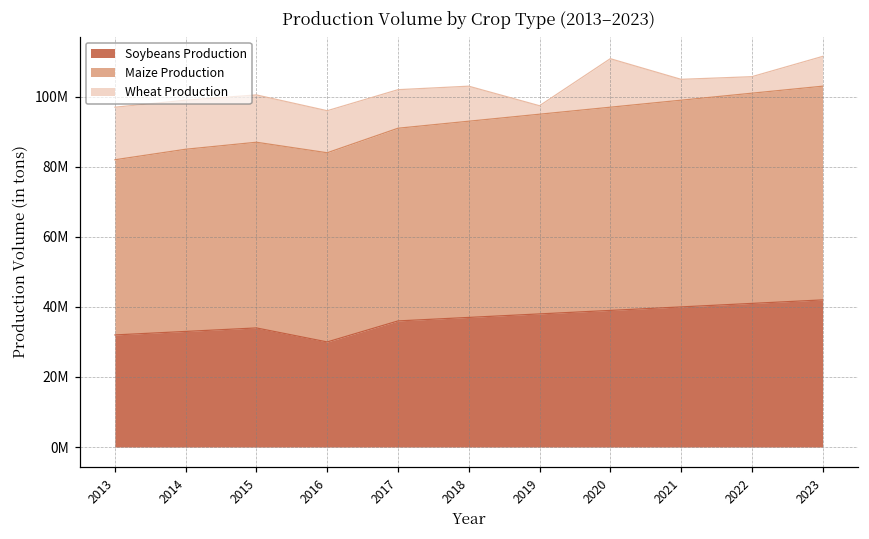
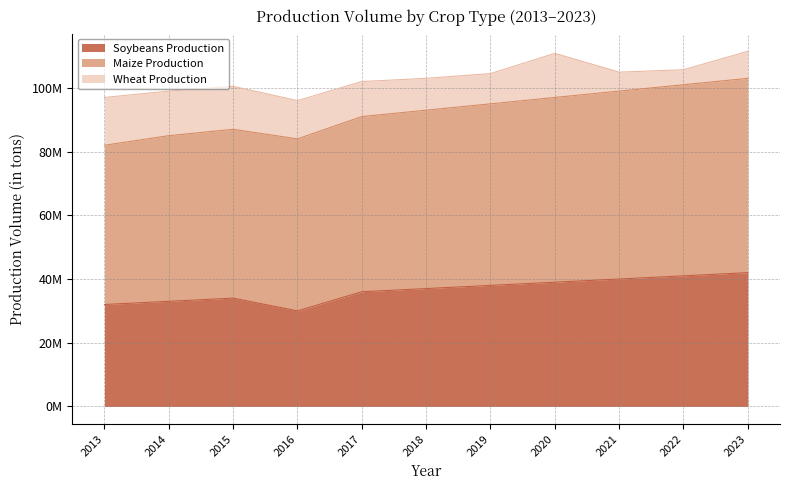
Wheat Production, 2019: 2000000 -> 10000000
